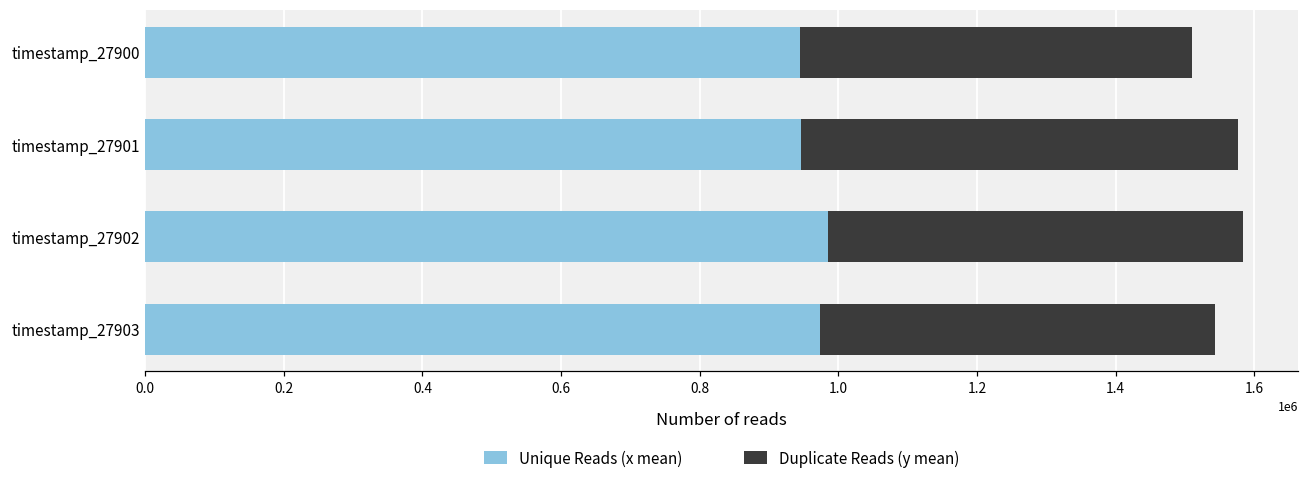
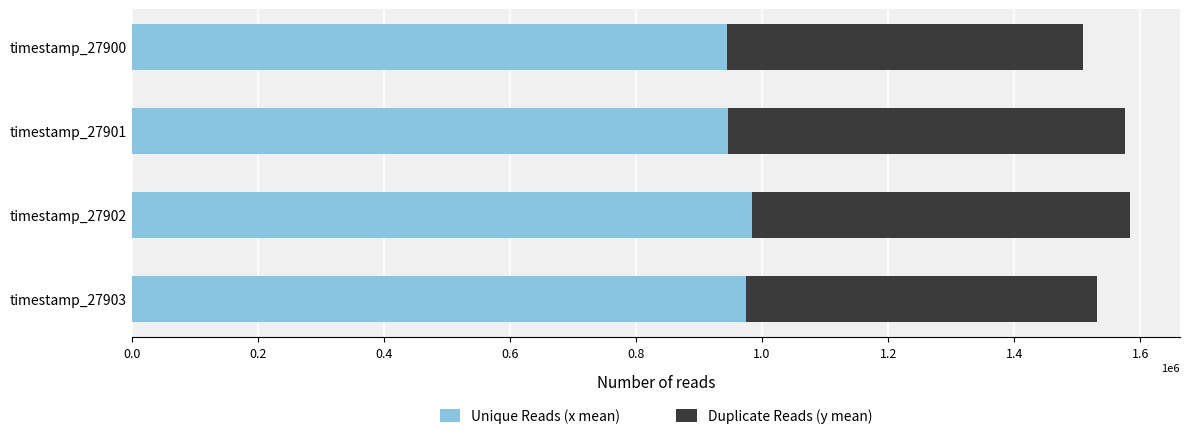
Duplicate Reads (y mean), timestamp_27903: 0.57 -> 0.56
